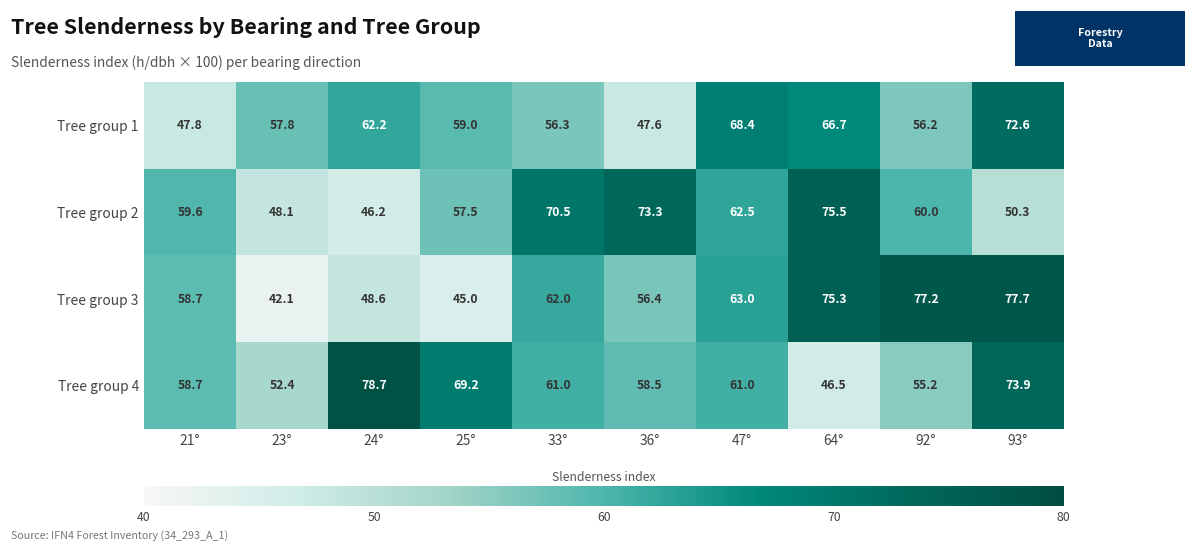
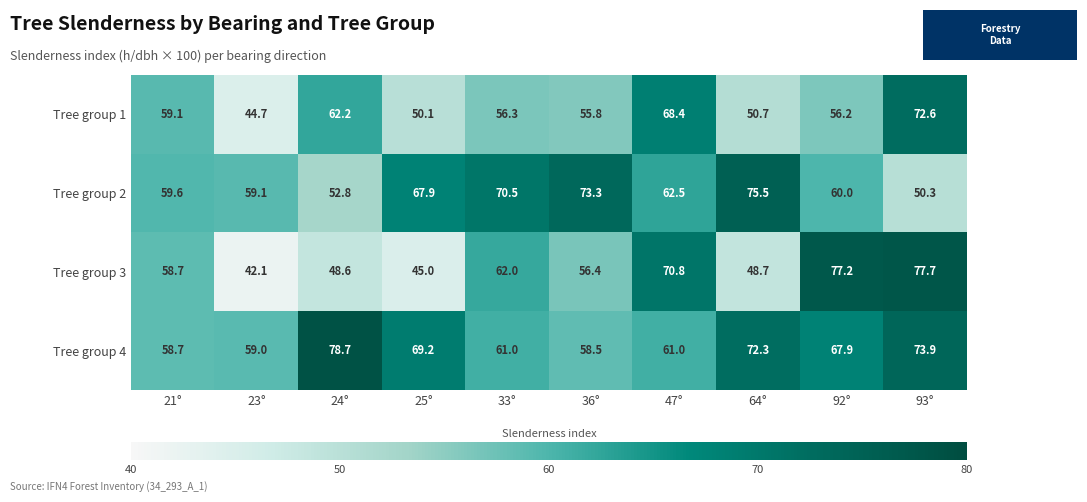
Tree group 1, 21°: 47.8 -> 59.1
Tree group 1, 23°: 57.8 -> 44.7
Tree group 1, 25°: 59.0 -> 50.1
Tree group 1, 36°: 47.6 -> 55.8
Tree group 1, 64°: 66.7 -> 50.7
Tree group 2, 23°: 48.1 -> 59.1
Tree group 2, 24°: 46.2 -> 52.8
Tree group 2, 25°: 57.5 -> 67.9
Tree group 3, 47°: 63.0 -> 70.8
Tree group 3, 64°: 75.3 -> 48.7
Tree group 4, 23°: 52.4 -> 59.0
Tree group 4, 64°: 46.5 -> 72.3
Tree group 4, 92°: 55.2 -> 67.9
